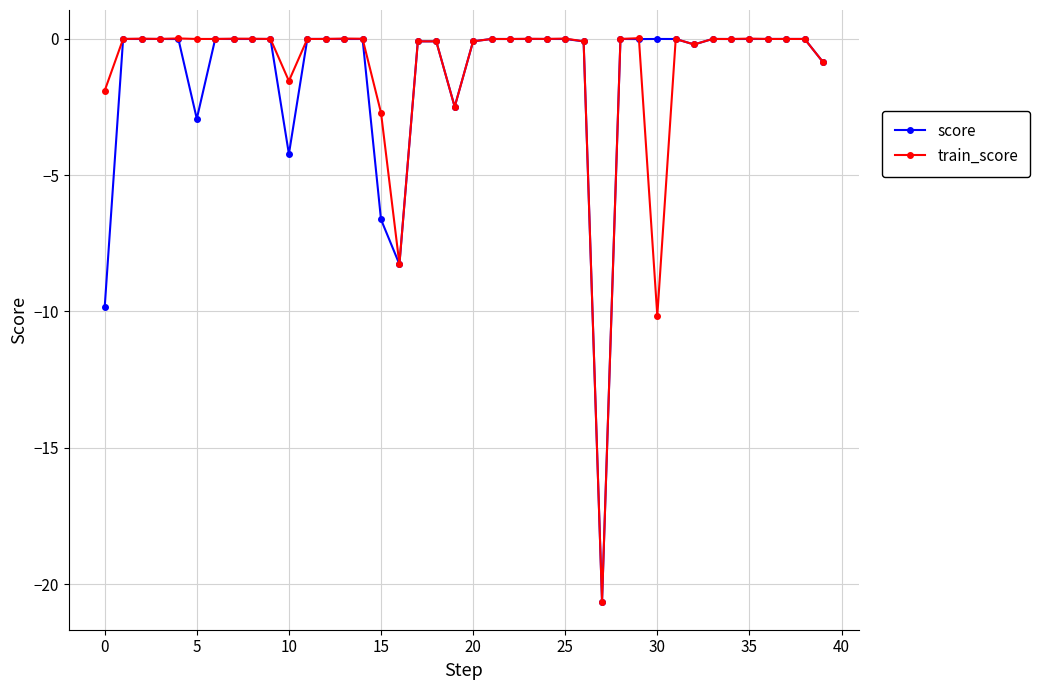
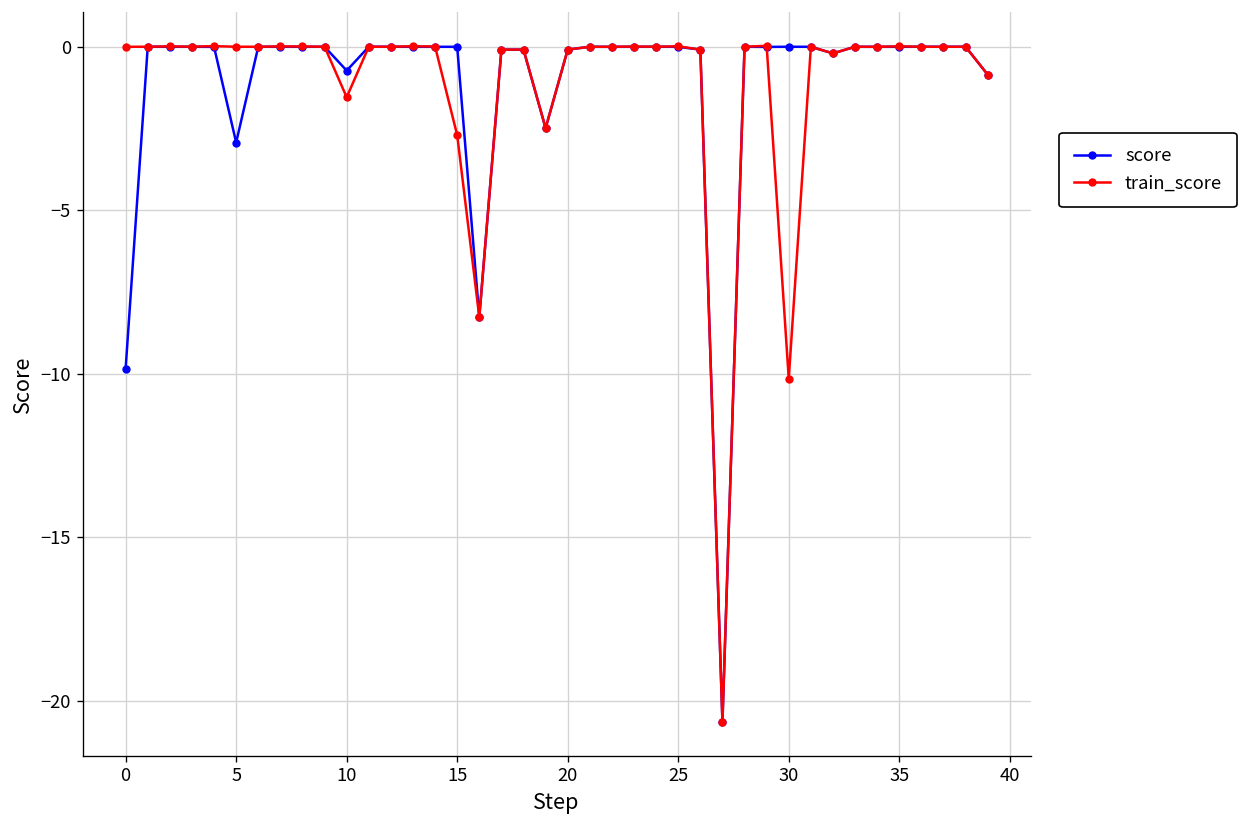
train_score, 0: -1.9 -> 0.0
score, 10: -4.2 -> -0.7
score, 15: -6.6 -> 0.0
